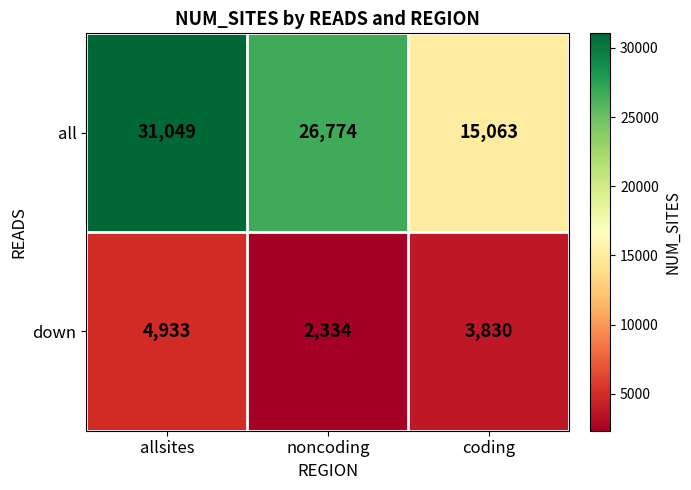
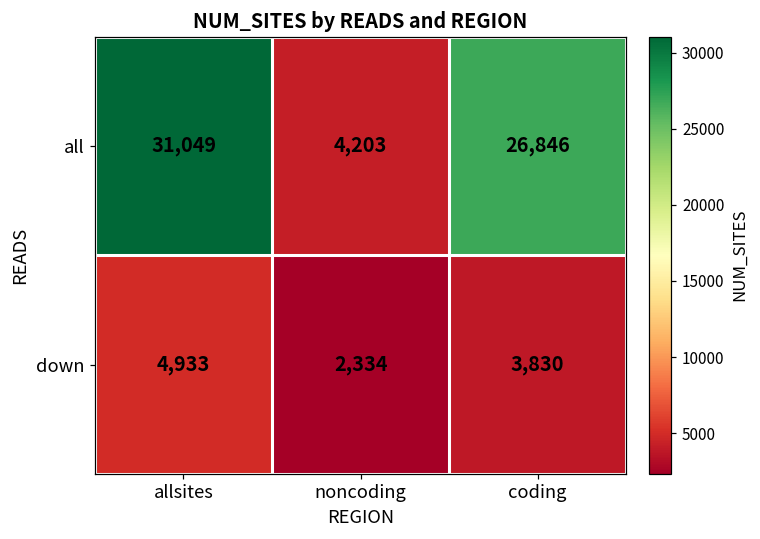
all, noncoding: 26,774 -> 4,203
all, coding: 15,063 -> 26,846
